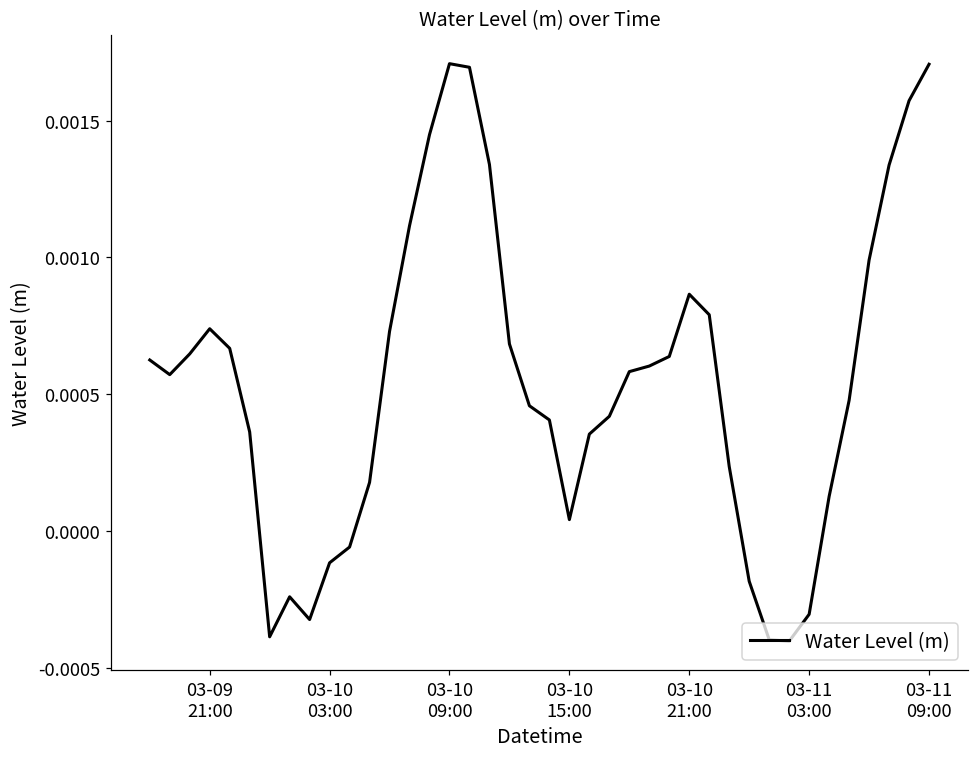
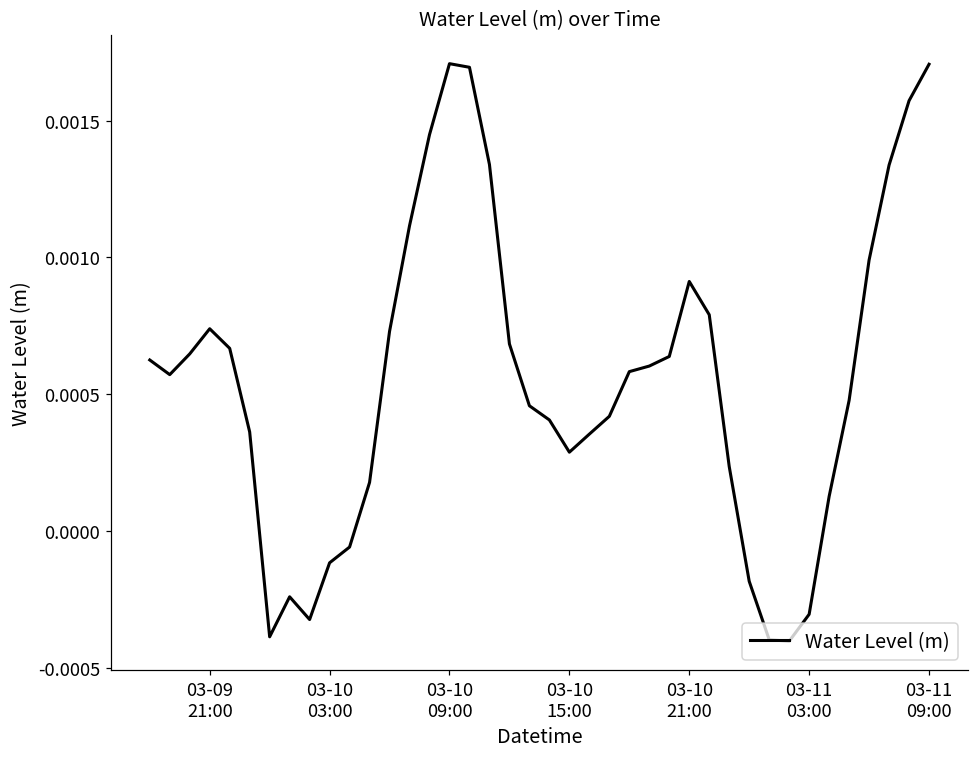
03-10 15:00: 0.00004 -> 0.00029
03-10 21:00: 0.00087 -> 0.00091
